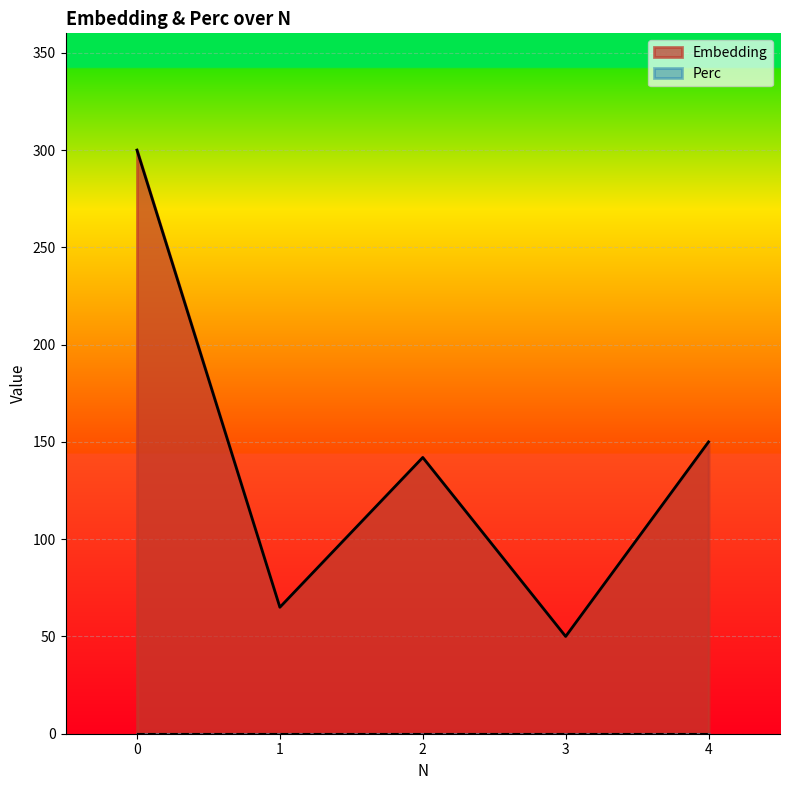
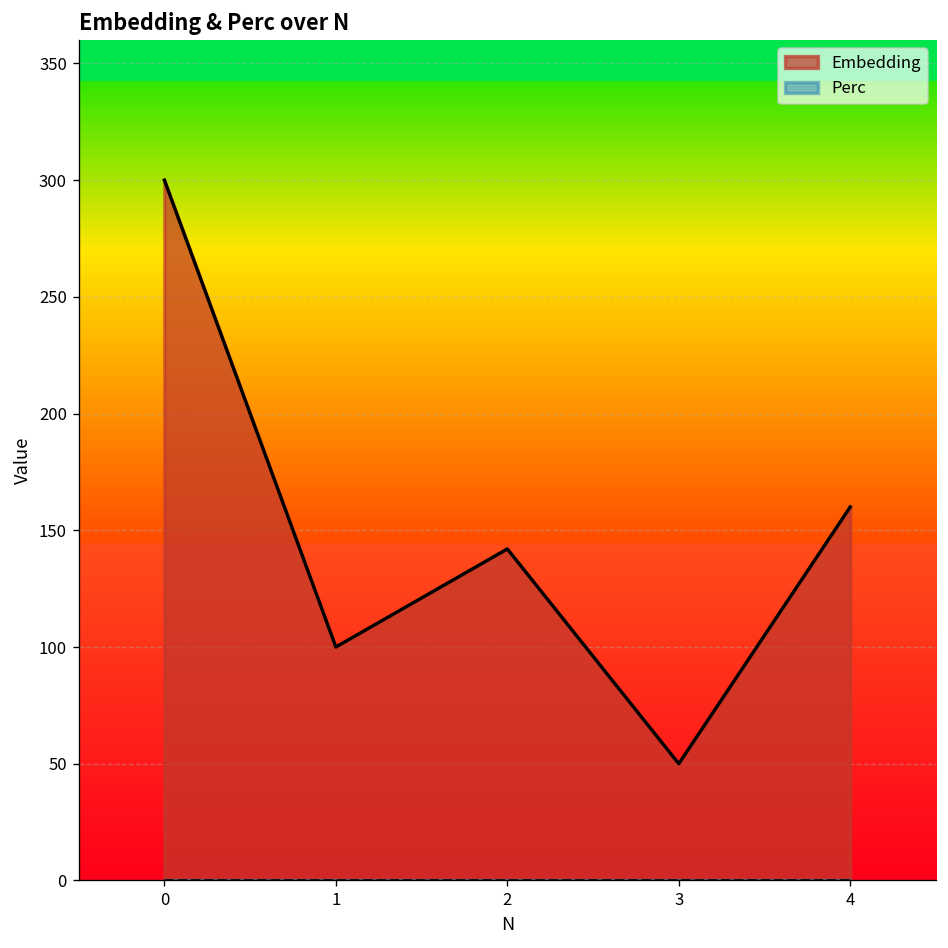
Embedding, 1: 65 -> 100
Embedding, 4: 150 -> 160
